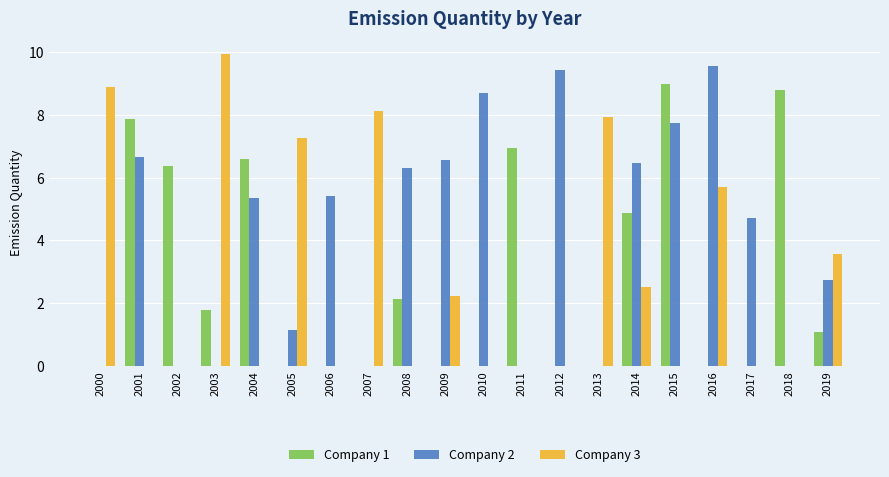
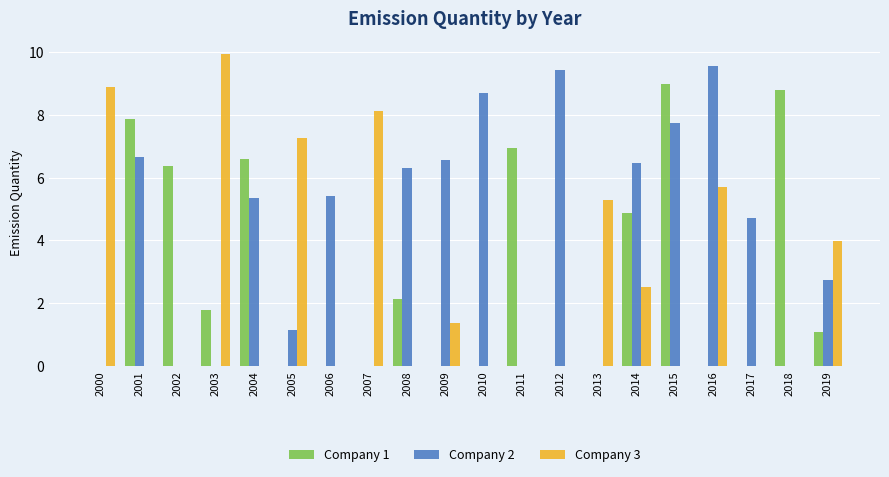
Company 3, 2009: 2.2 -> 1.4
Company 3, 2013: 8.0 -> 5.3
Company 3, 2019: 3.6 -> 4.0
